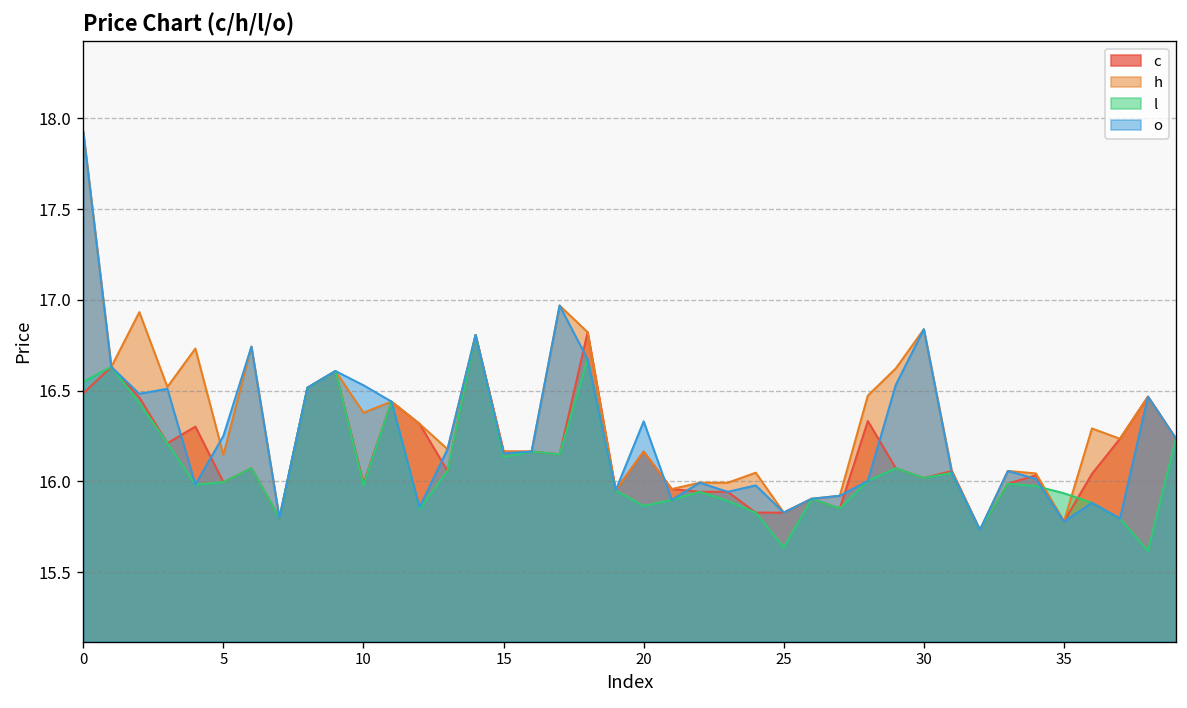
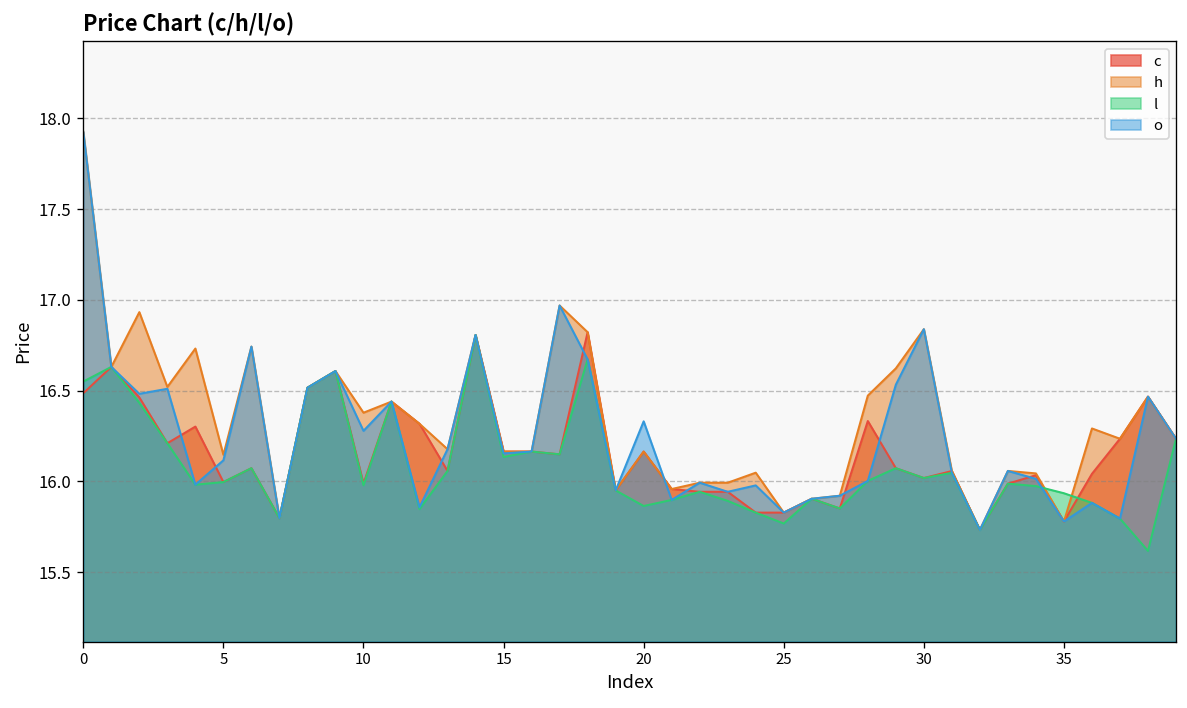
o, 5: 16.25 -> 16.12
o, 10: 16.53 -> 16.28
l, 25: 15.64 -> 15.77
